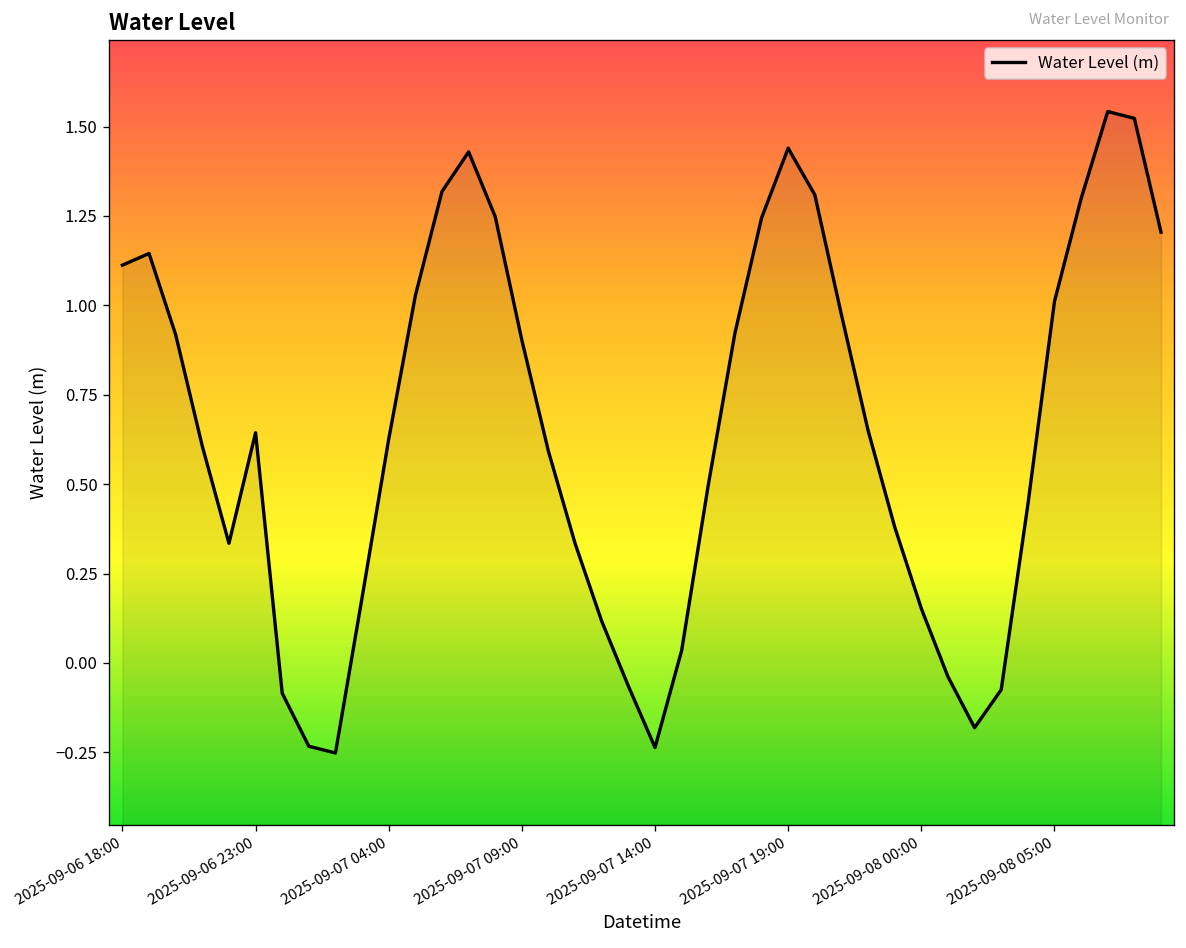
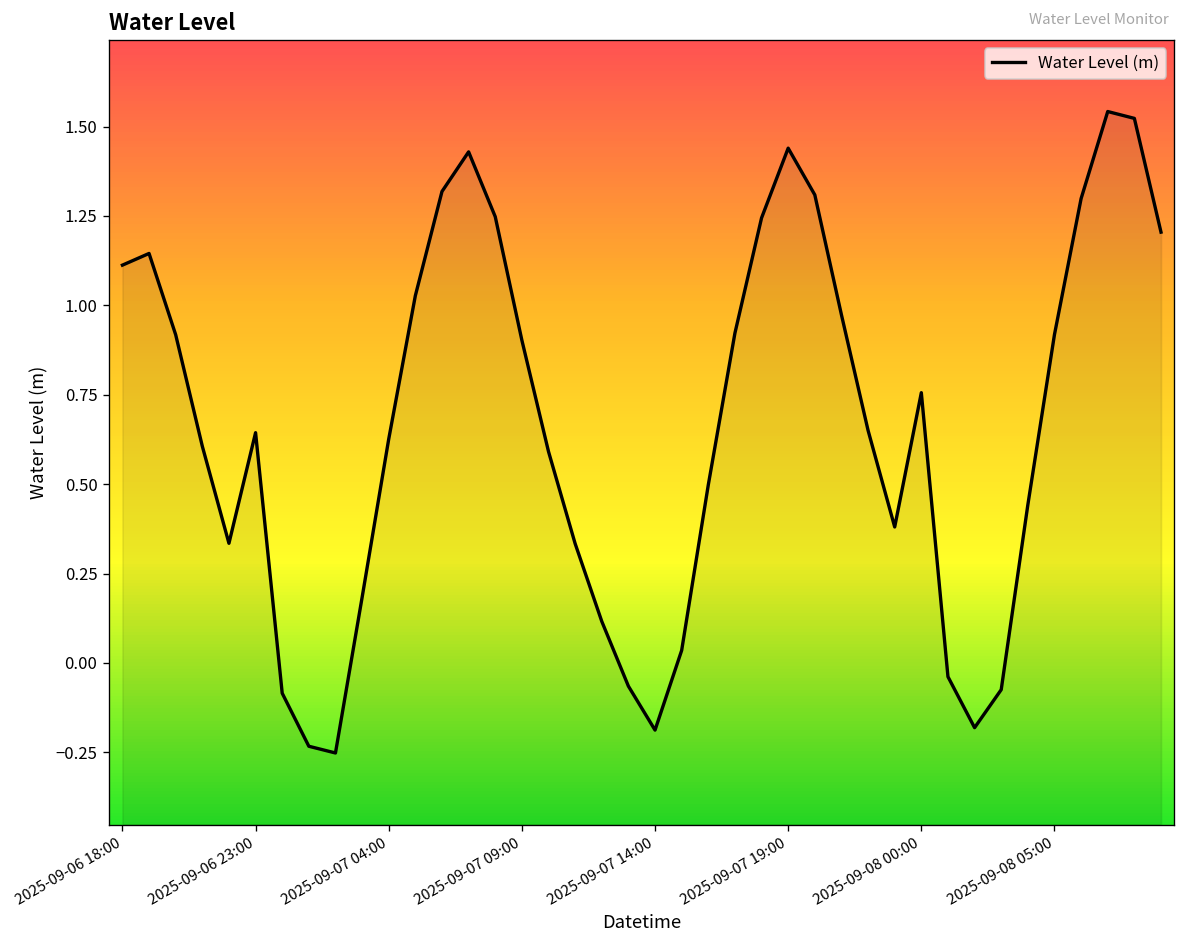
2025-09-07 14:00: -0.24 -> -0.19
2025-09-08 00:00: 0.15 -> 0.76
2025-09-08 05:00: 1.01 -> 0.92
